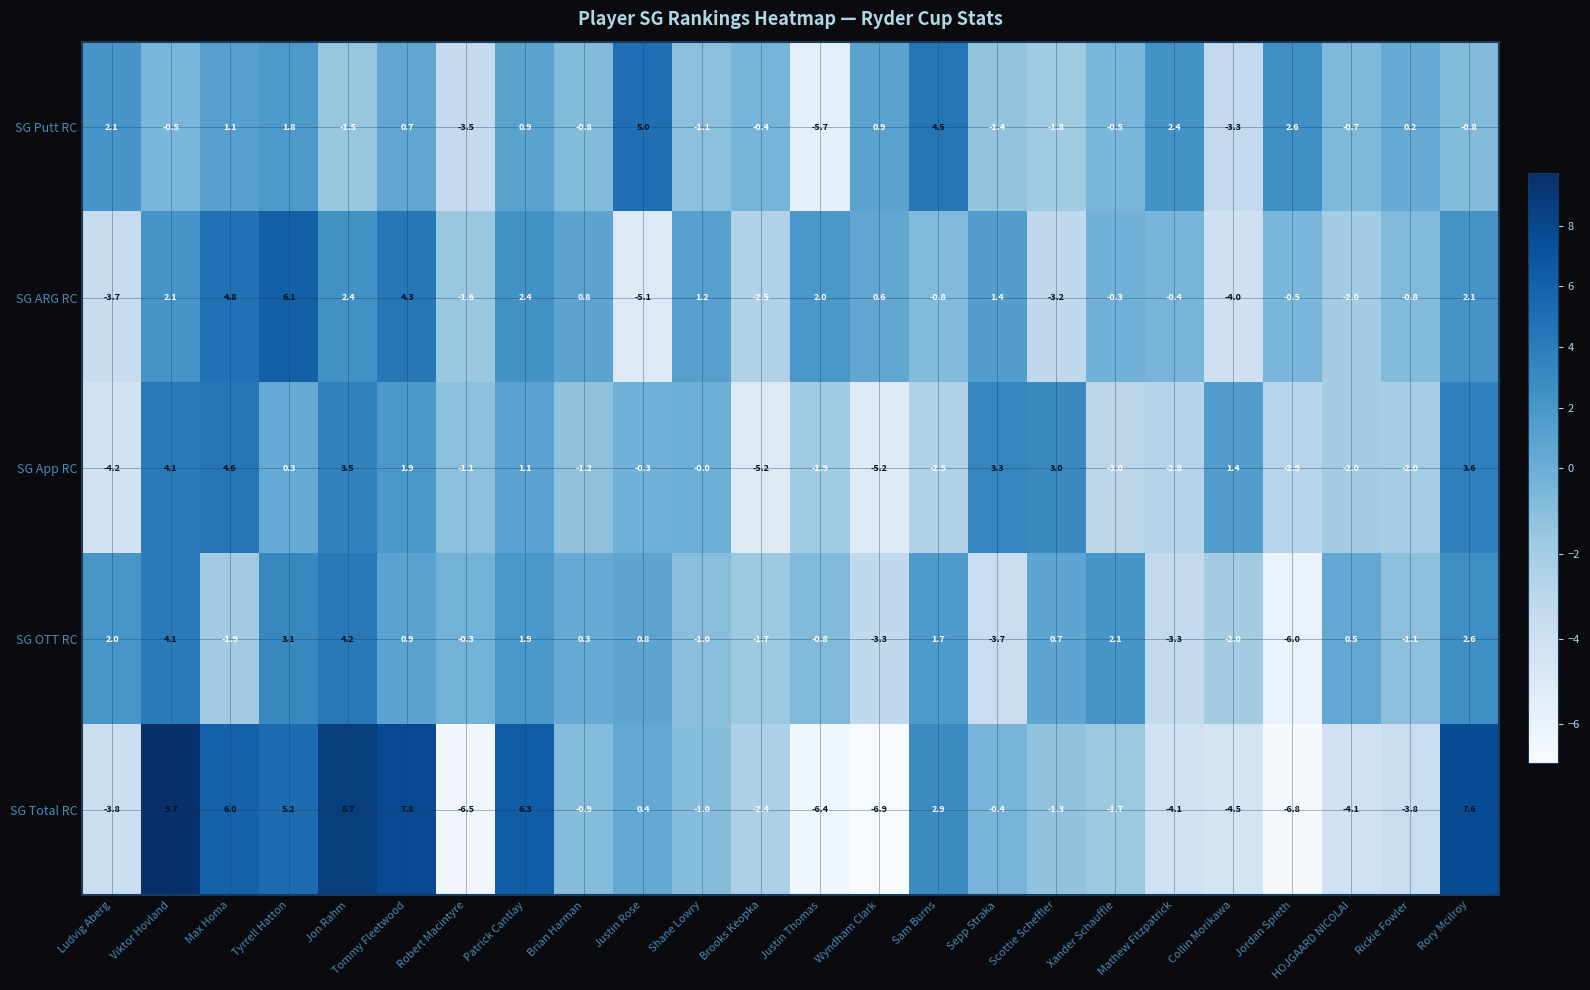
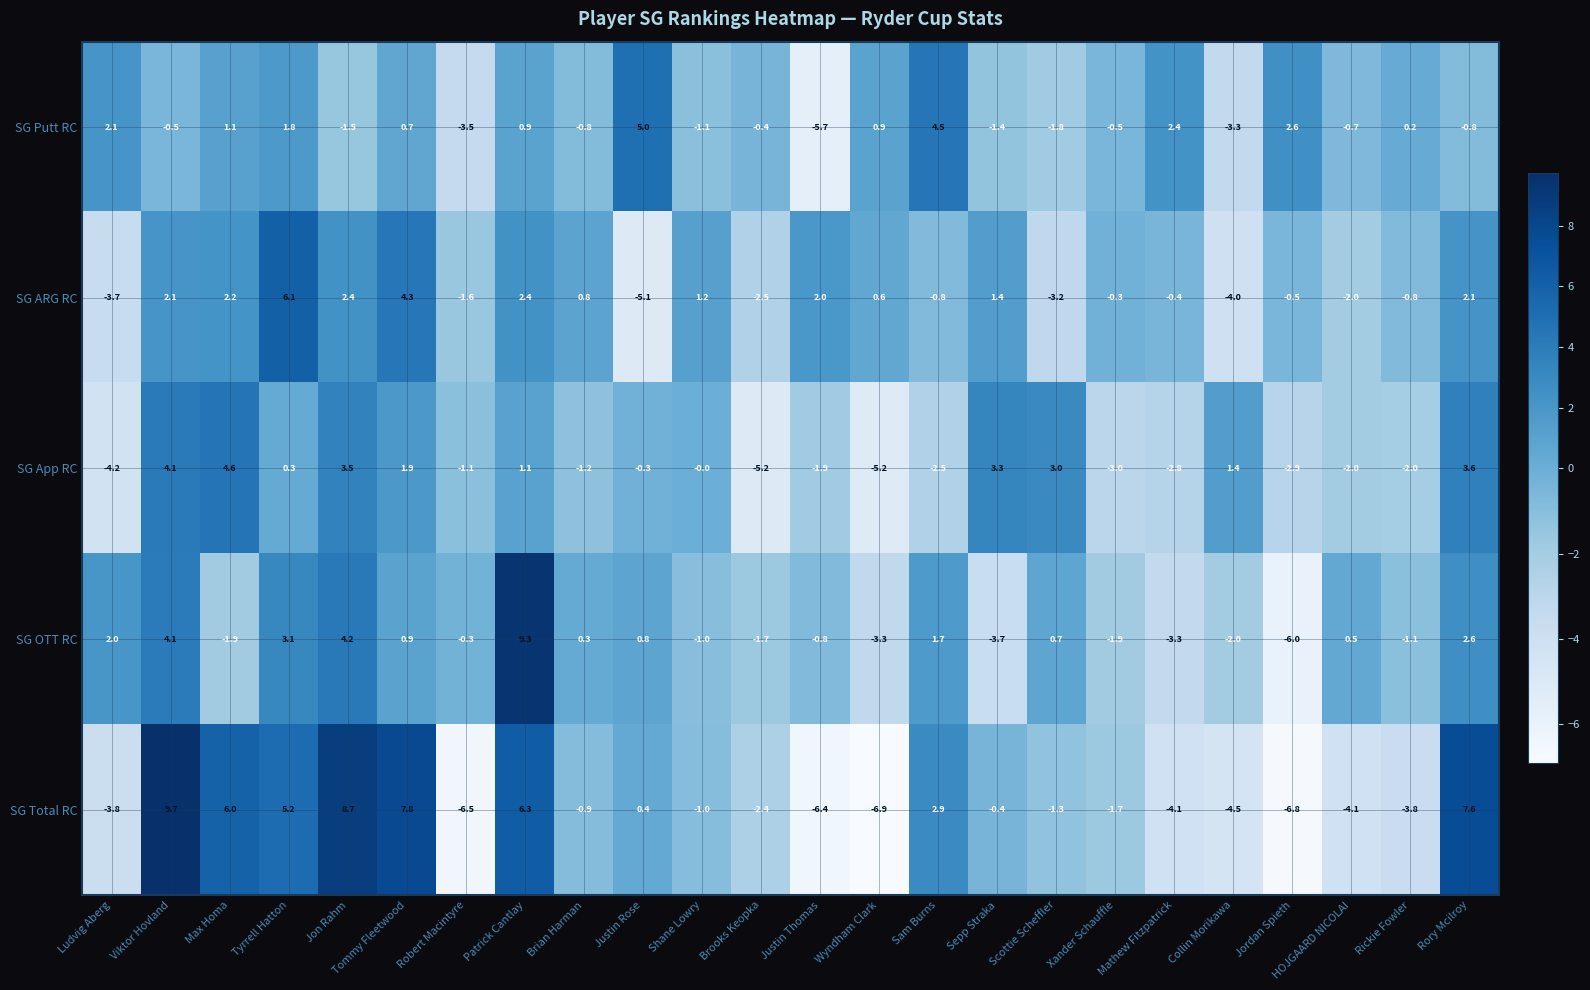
SG ARG RC, Max Homa: 4.8 -> 2.2
SG OTT RC, Patrick Cantlay: 1.9 -> 9.3
SG OTT RC, Xander Schauffle: 2.1 -> -1.9
